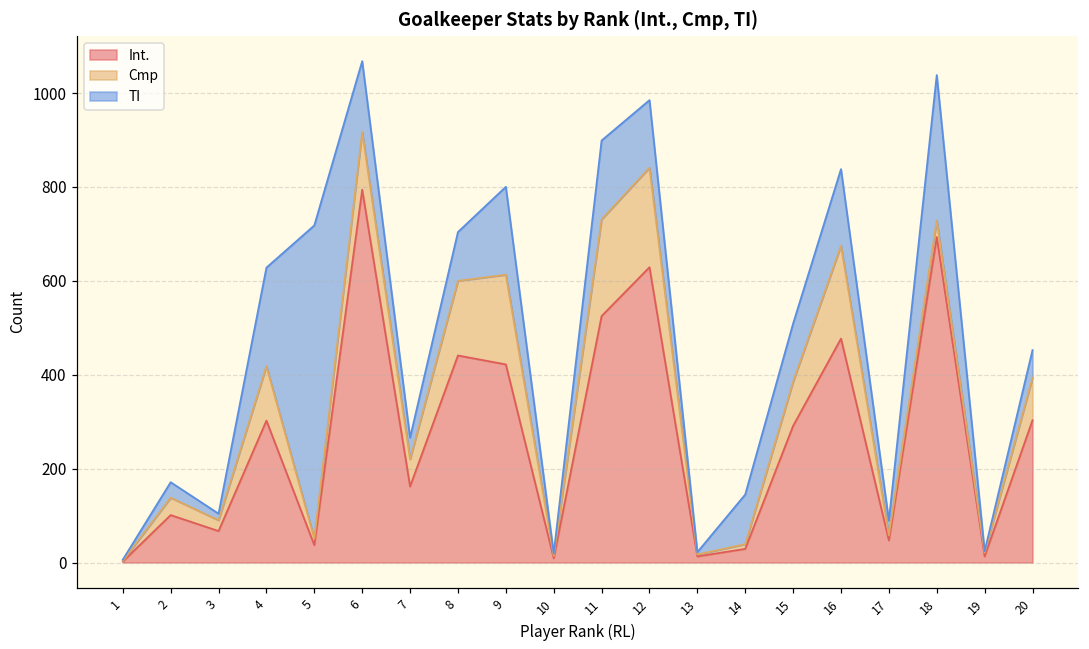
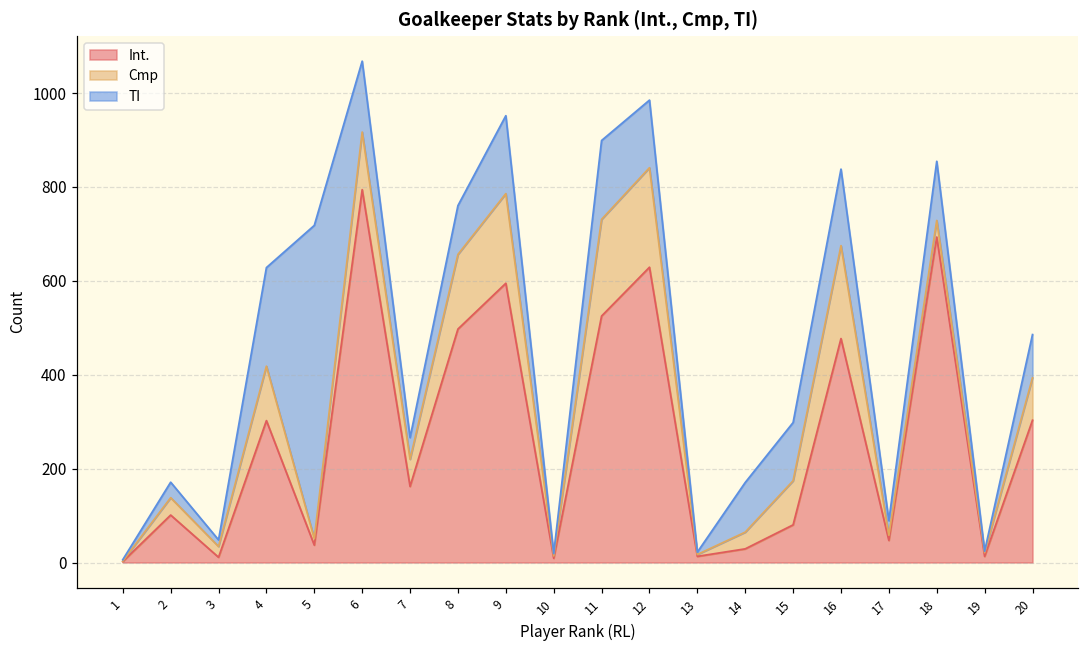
Int., 3: 70 -> 10
Int., 8: 440 -> 500
Int., 9: 420 -> 590
TI, 9: 190 -> 170
Cmp, 14: 10 -> 40
Int., 15: 290 -> 80
TI, 18: 310 -> 130
TI, 20: 60 -> 90
